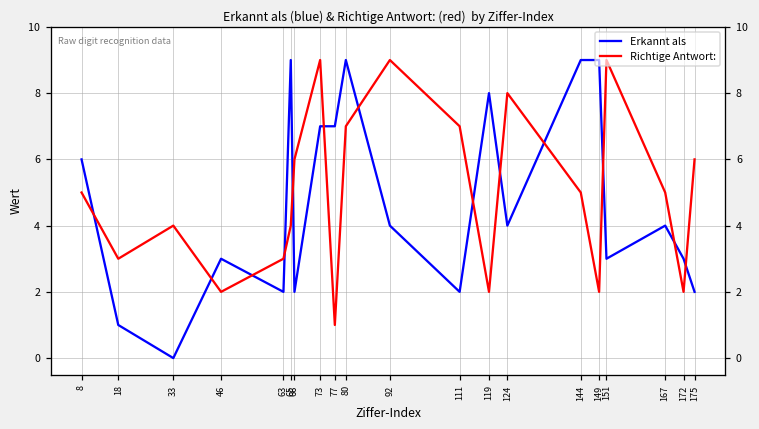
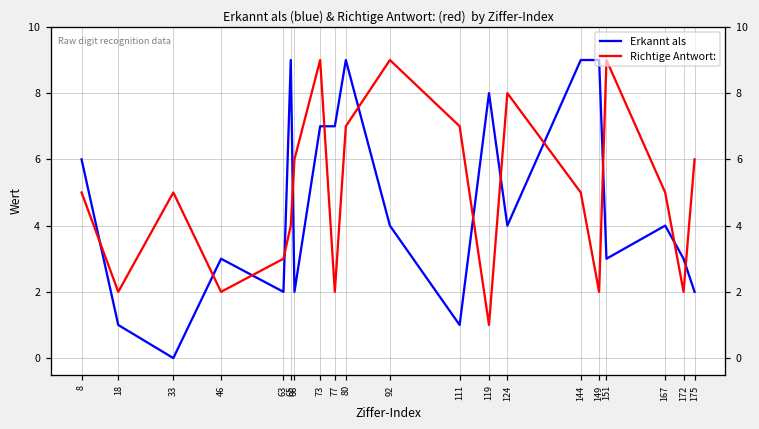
Richtige Antwort:, 18: 3 -> 2
Richtige Antwort:, 33: 4 -> 5
Richtige Antwort:, 77: 1 -> 2
Erkannt als, 111: 2 -> 1
Richtige Antwort:, 119: 2 -> 1
